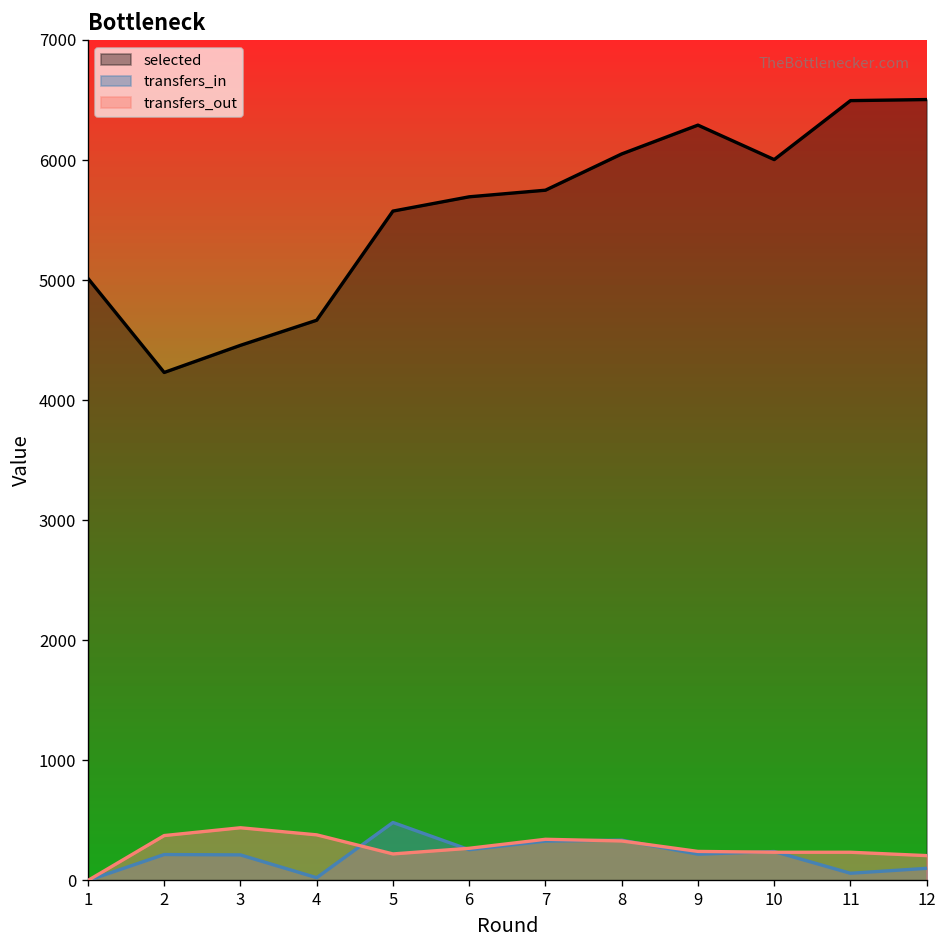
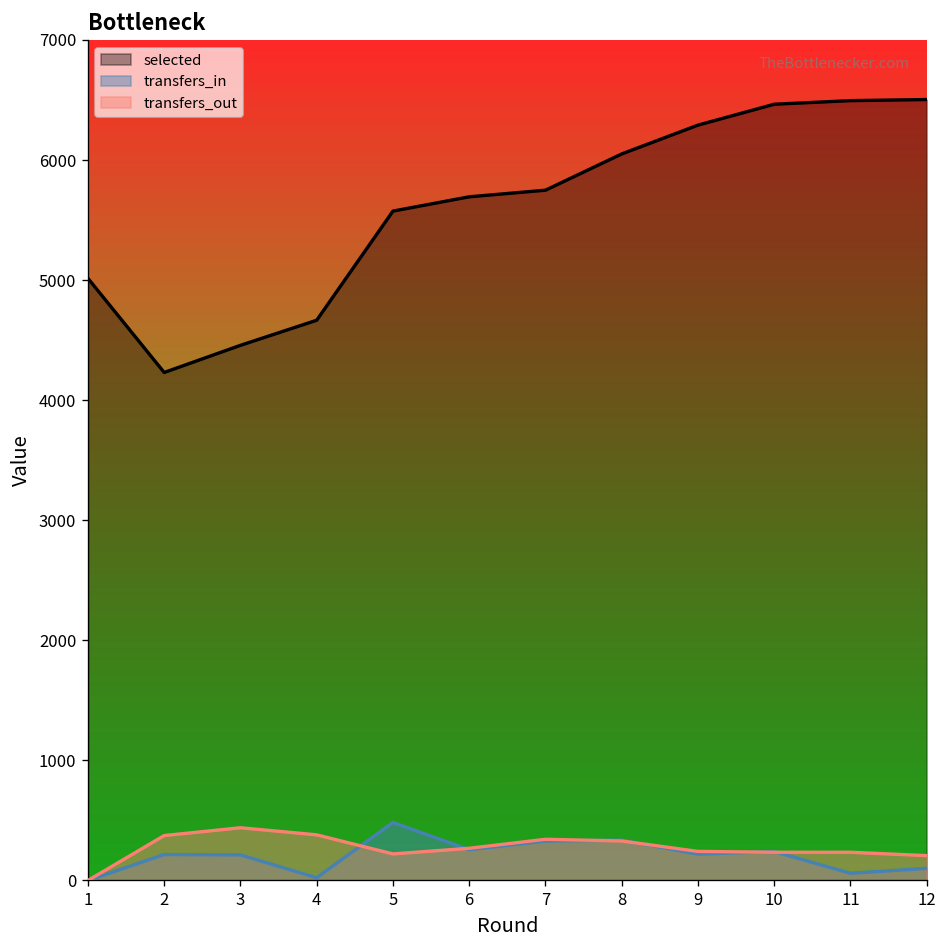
selected, 10: 6000 -> 6470
